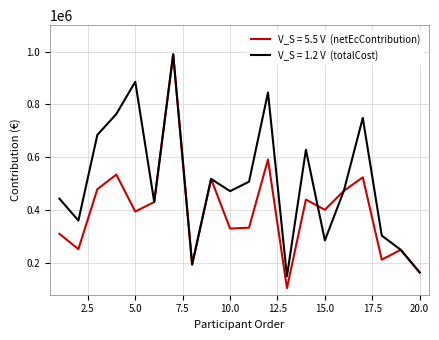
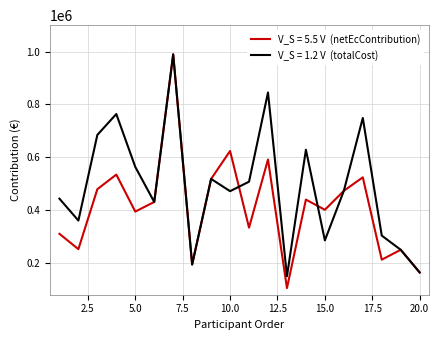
V_S = 1.2 V (totalCost), 5.0: 890000 -> 560000
V_S = 5.5 V (netEcContribution), 10.0: 330000 -> 620000
